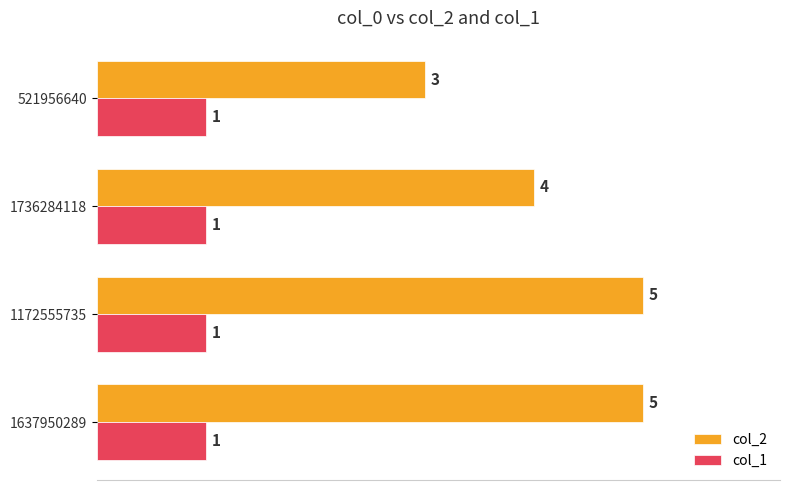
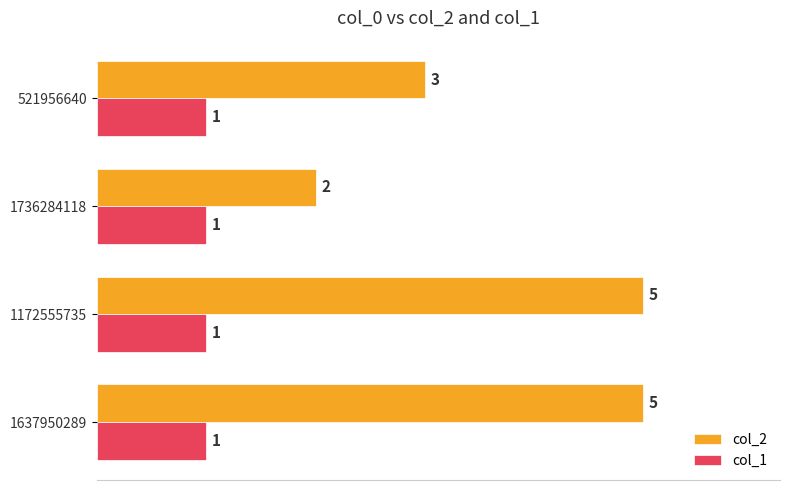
col_2, 1736284118: 4 -> 2
